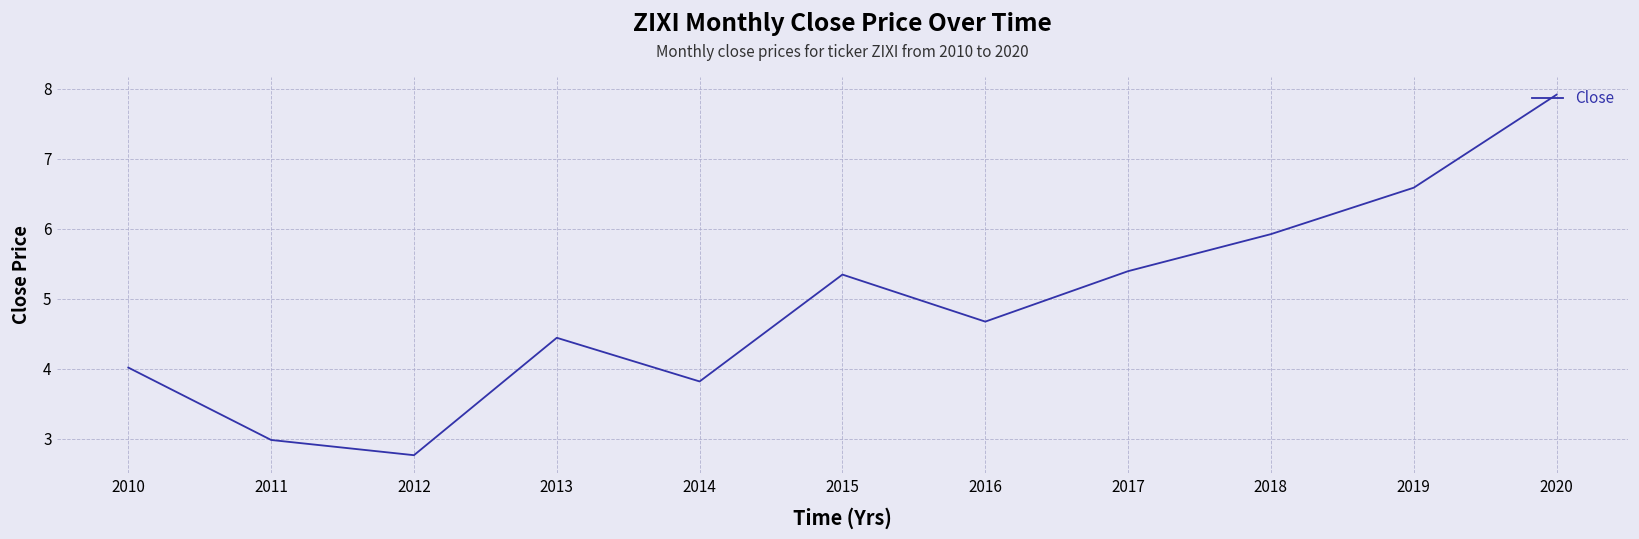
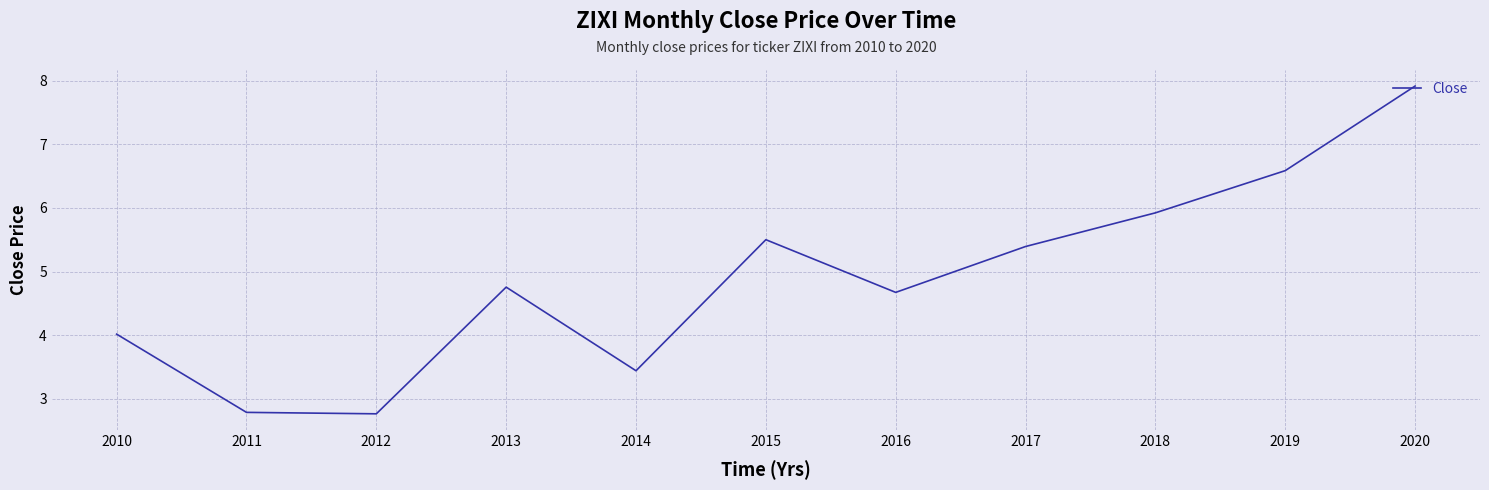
2011: 3.0 -> 2.8
2013: 4.4 -> 4.8
2014: 3.8 -> 3.4
2015: 5.3 -> 5.5
